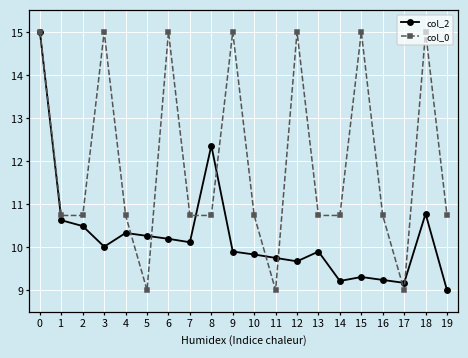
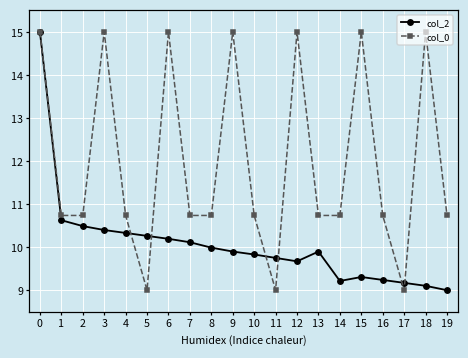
col_2, 3: 10.0 -> 10.4
col_2, 8: 12.4 -> 10.0
col_2, 18: 10.8 -> 9.1
